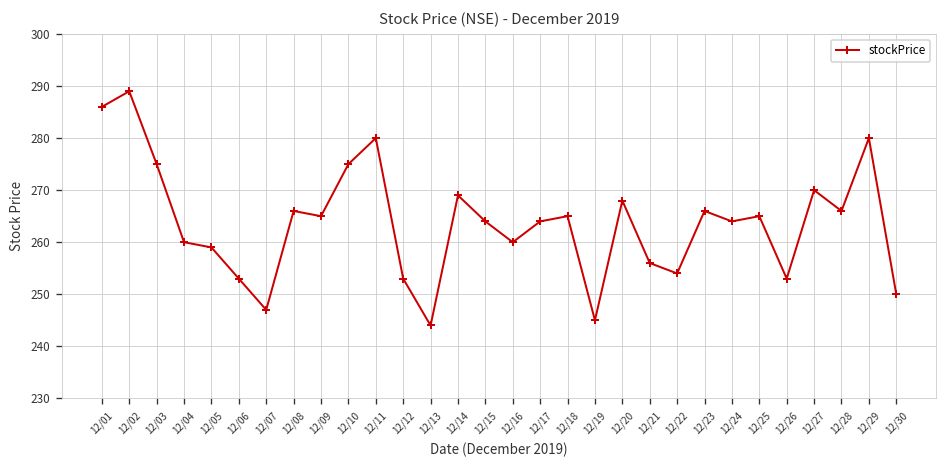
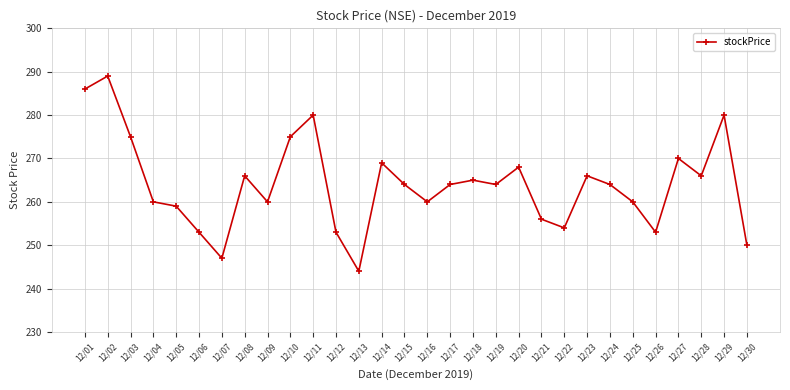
12/09: 265 -> 260
12/19: 245 -> 264
12/25: 265 -> 260
